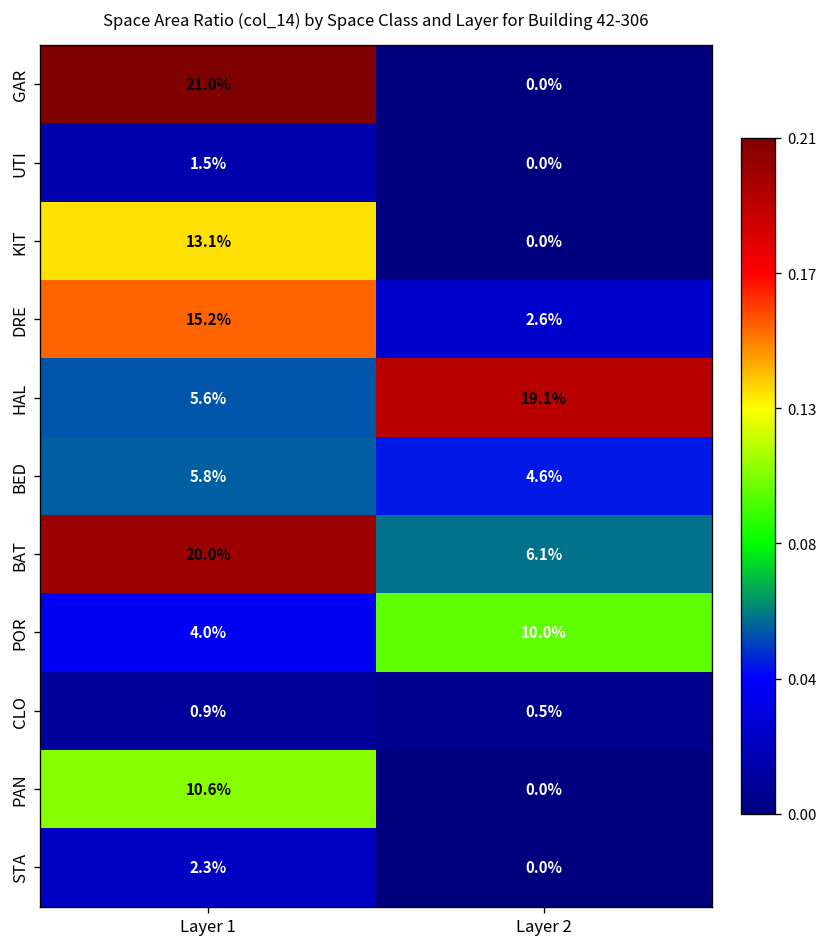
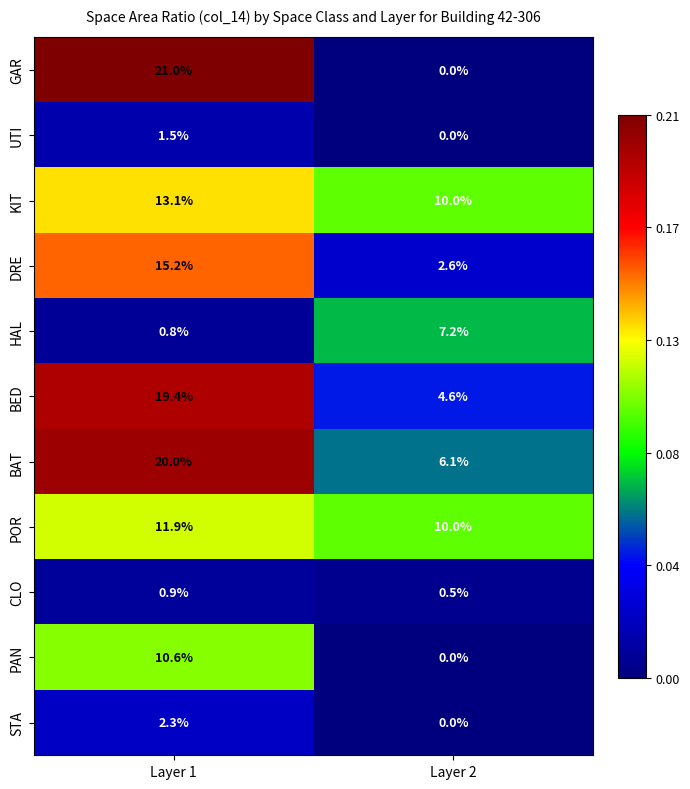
KIT, Layer 2: 0.0% -> 10.0%
HAL, Layer 1: 5.6% -> 0.8%
HAL, Layer 2: 19.1% -> 7.2%
BED, Layer 1: 5.8% -> 19.4%
POR, Layer 1: 4.0% -> 11.9%
